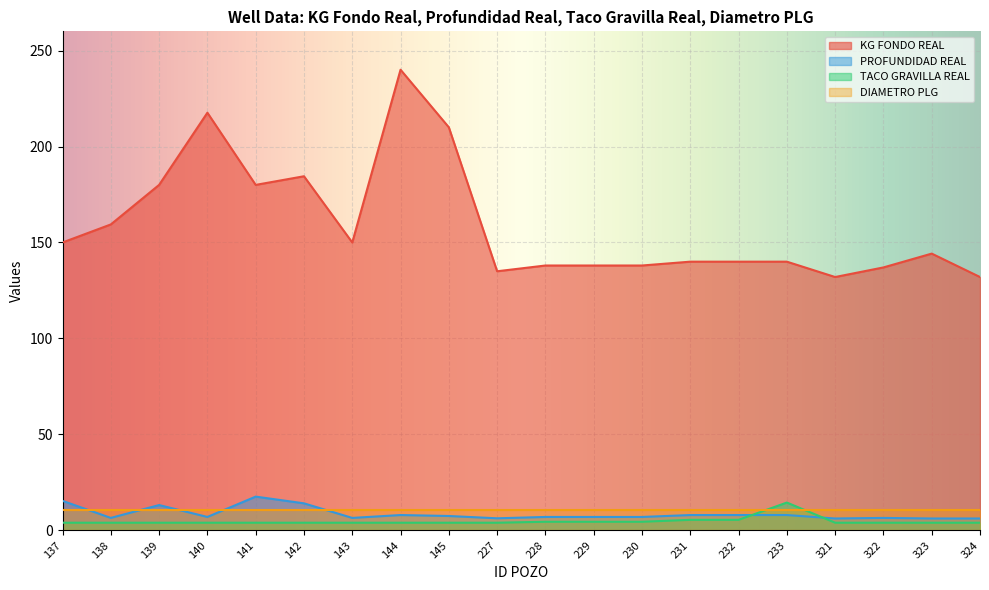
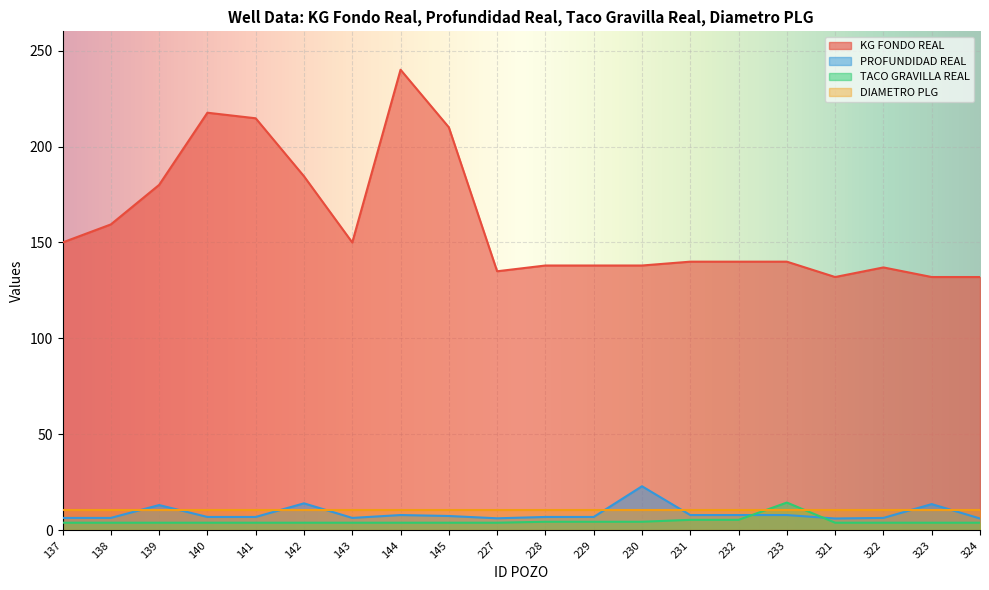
PROFUNDIDAD REAL, 137: 15 -> 7
KG FONDO REAL, 141: 180 -> 215
PROFUNDIDAD REAL, 141: 18 -> 7
PROFUNDIDAD REAL, 230: 7 -> 23
KG FONDO REAL, 323: 144 -> 132
PROFUNDIDAD REAL, 323: 6 -> 14
